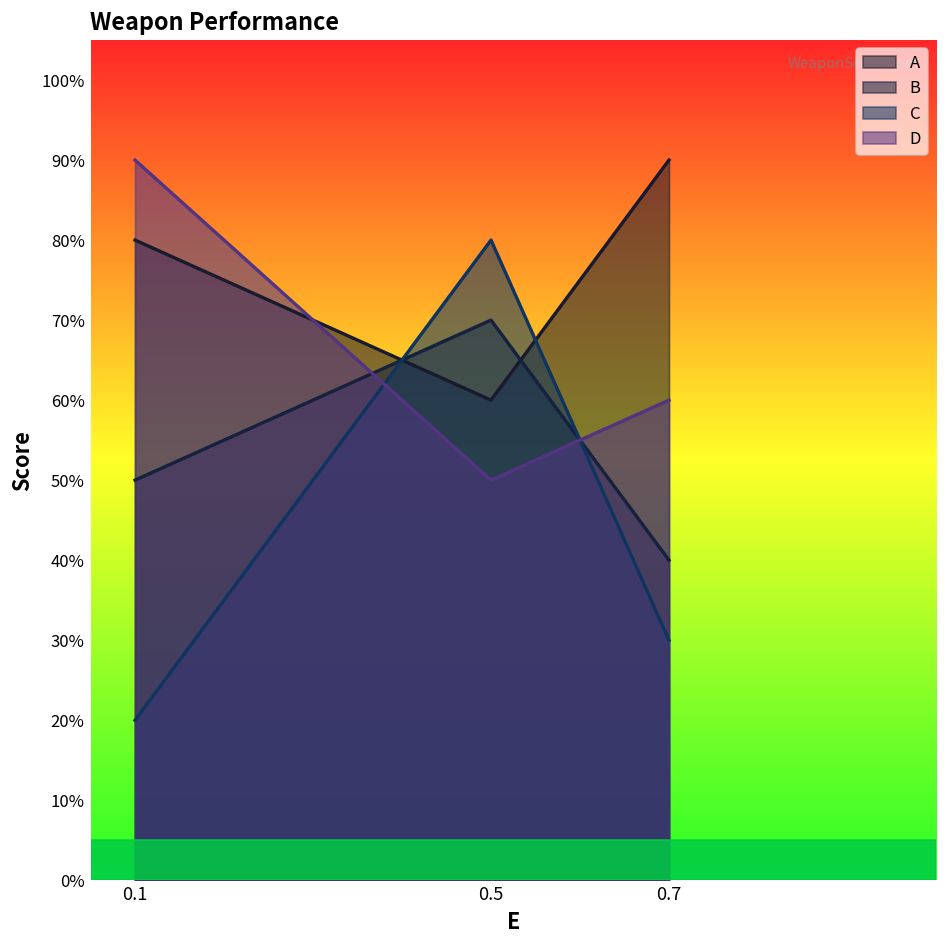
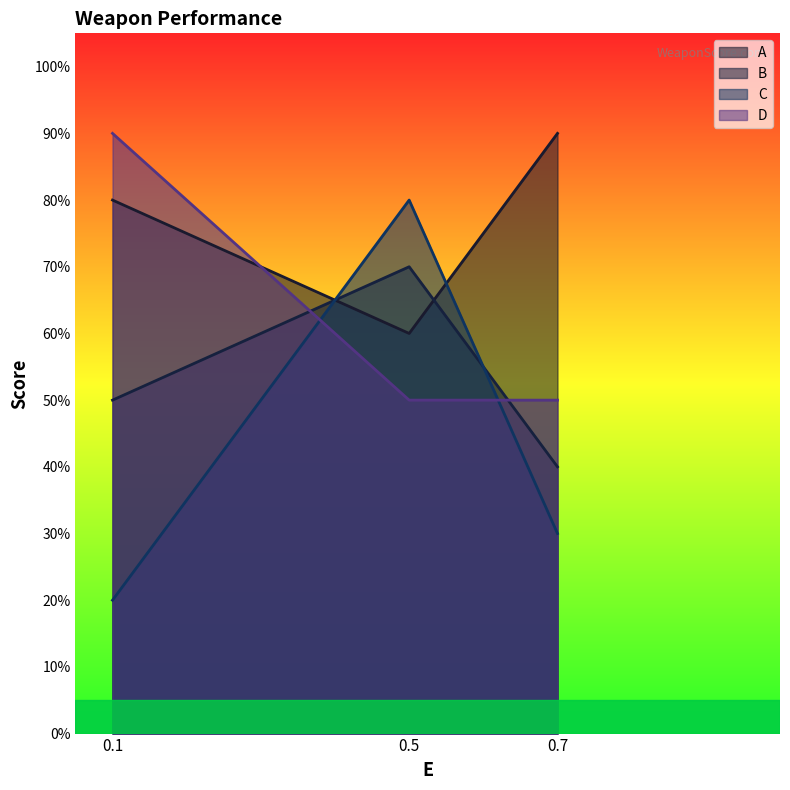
D, 0.7: 60% -> 50%
